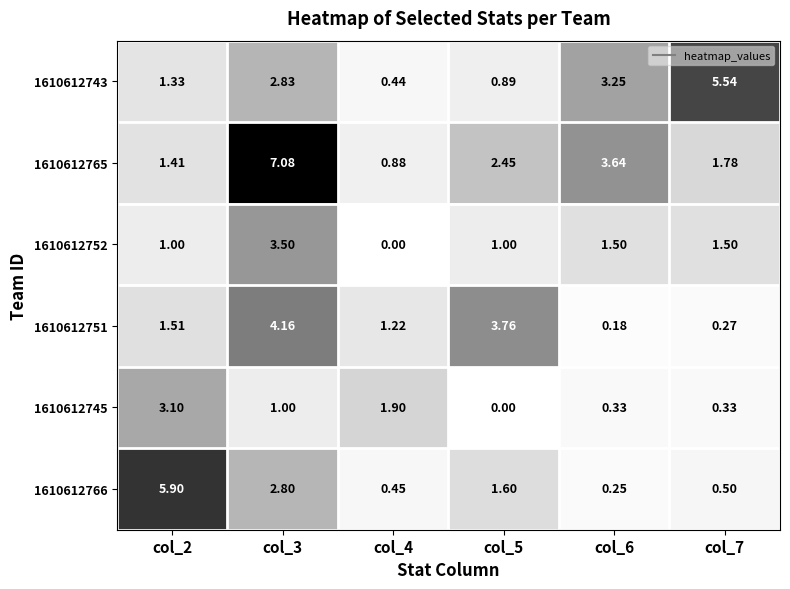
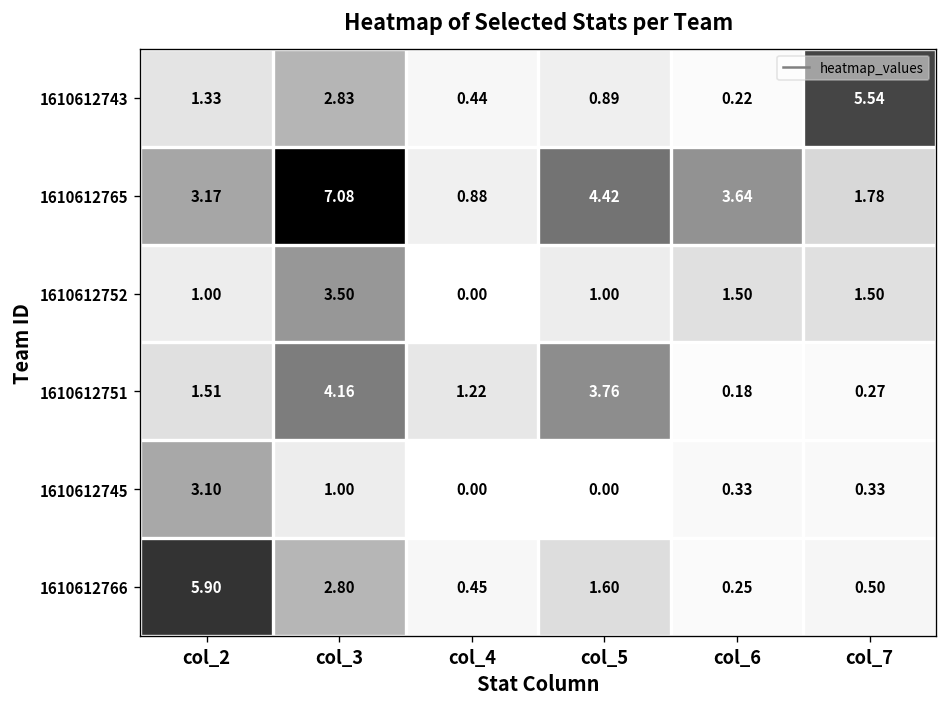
1610612743, col_6: 3.25 -> 0.22
1610612765, col_2: 1.41 -> 3.17
1610612765, col_5: 2.45 -> 4.42
1610612745, col_4: 1.90 -> 0.00
